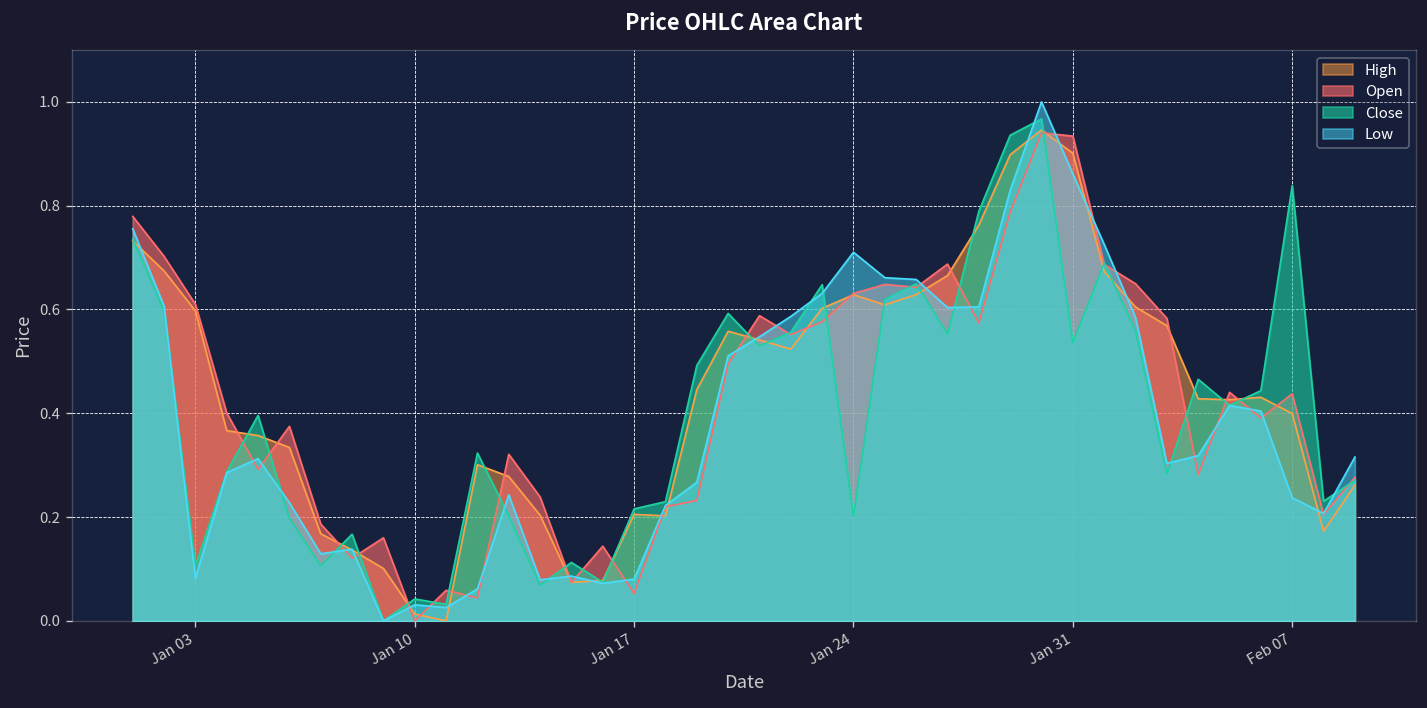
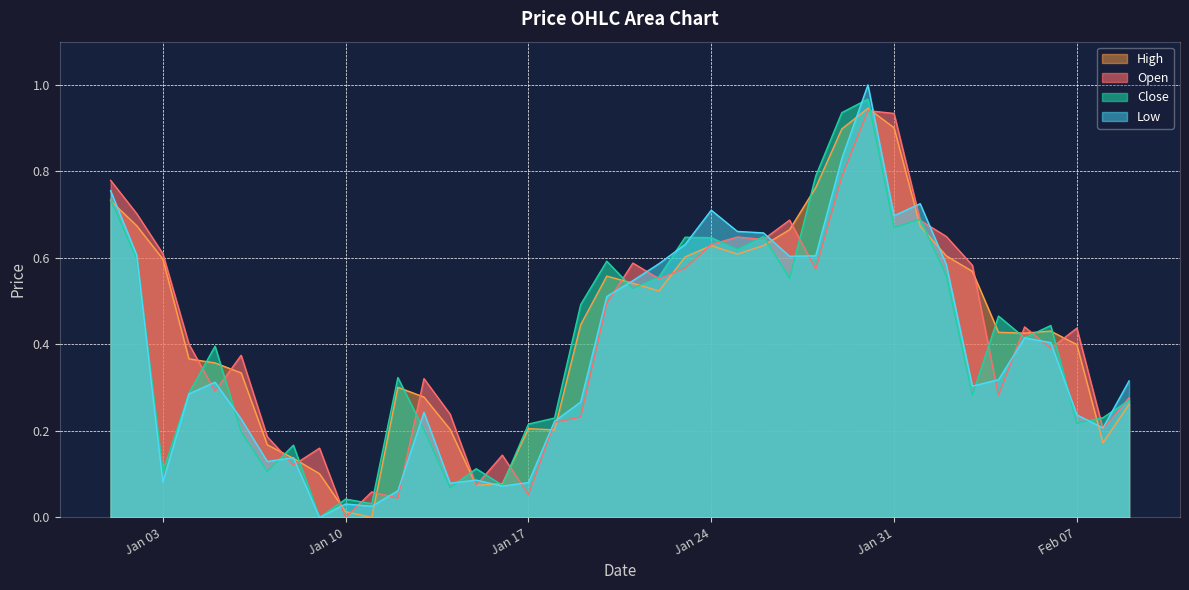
Close, Jan 24: 0.20 -> 0.65
Close, Jan 31: 0.54 -> 0.67
Low, Jan 31: 0.86 -> 0.70
Close, Feb 07: 0.84 -> 0.22
